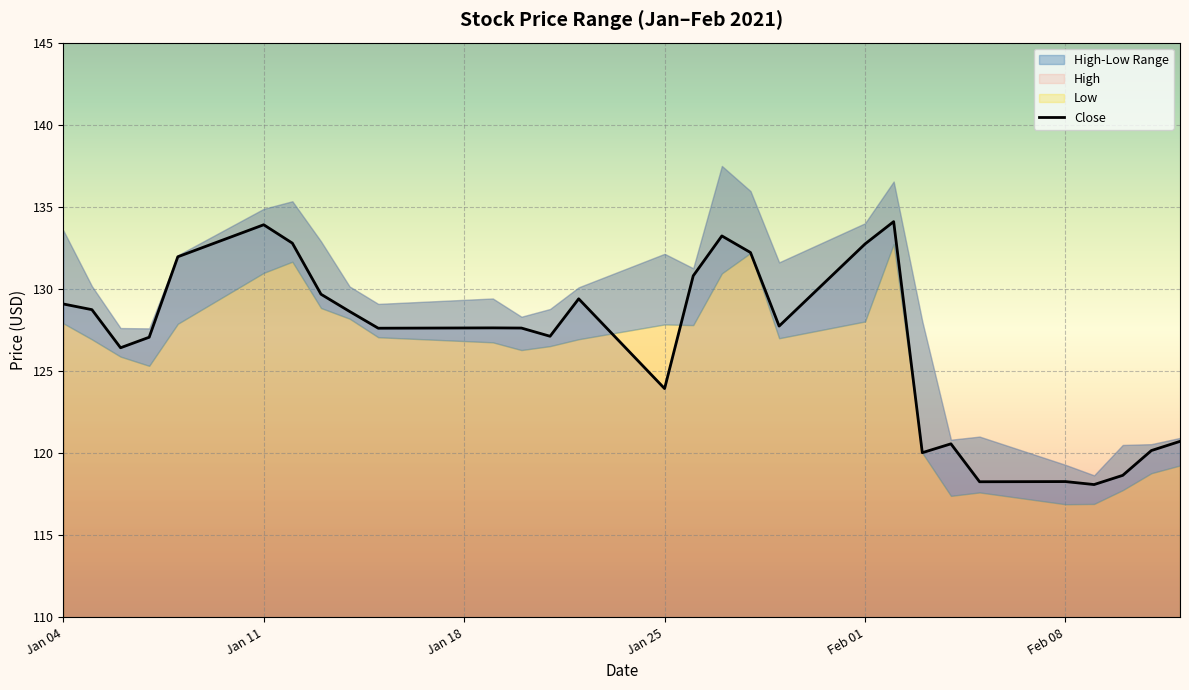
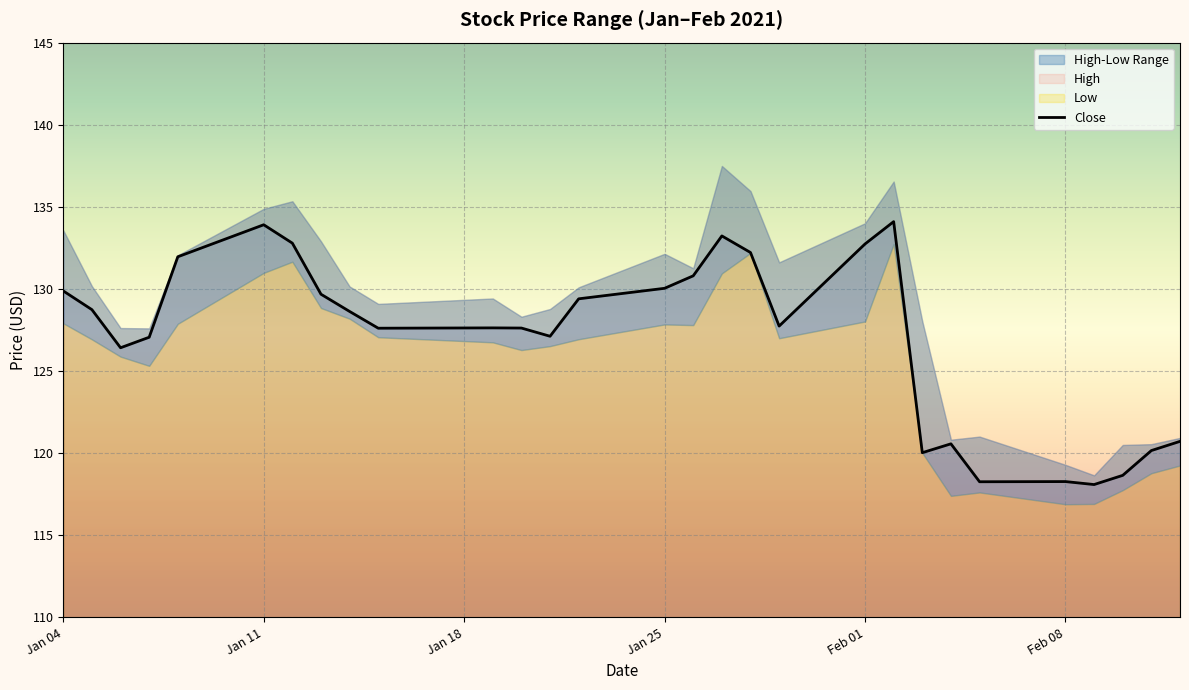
Close, Jan 04: 129.1 -> 129.9
Close, Jan 25: 123.9 -> 130.0
